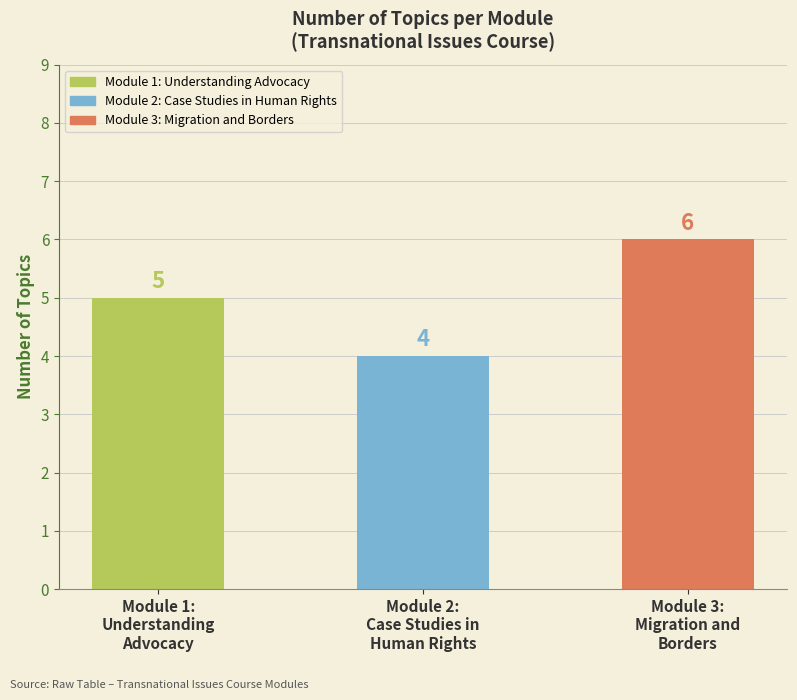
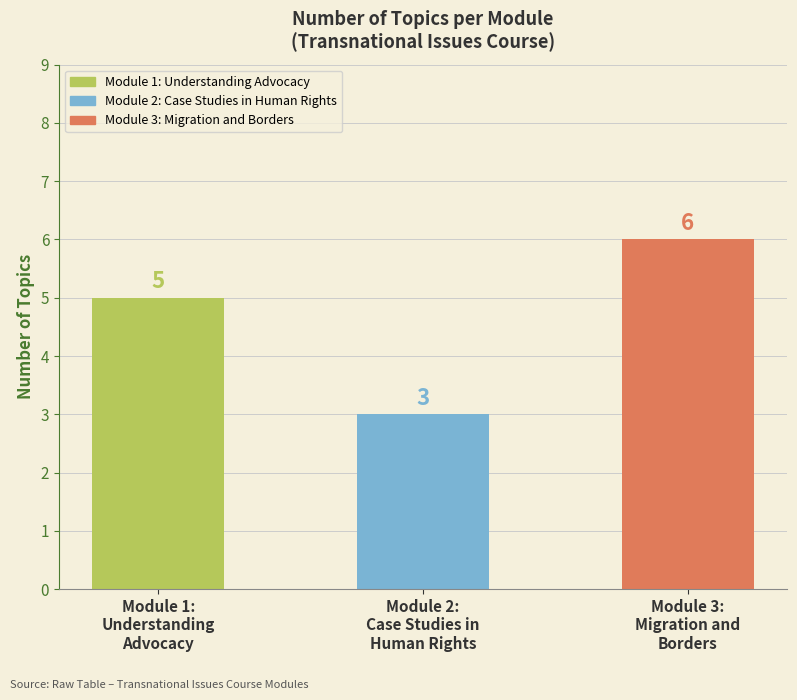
Module 2: Case Studies in Human Rights: 4 -> 3
